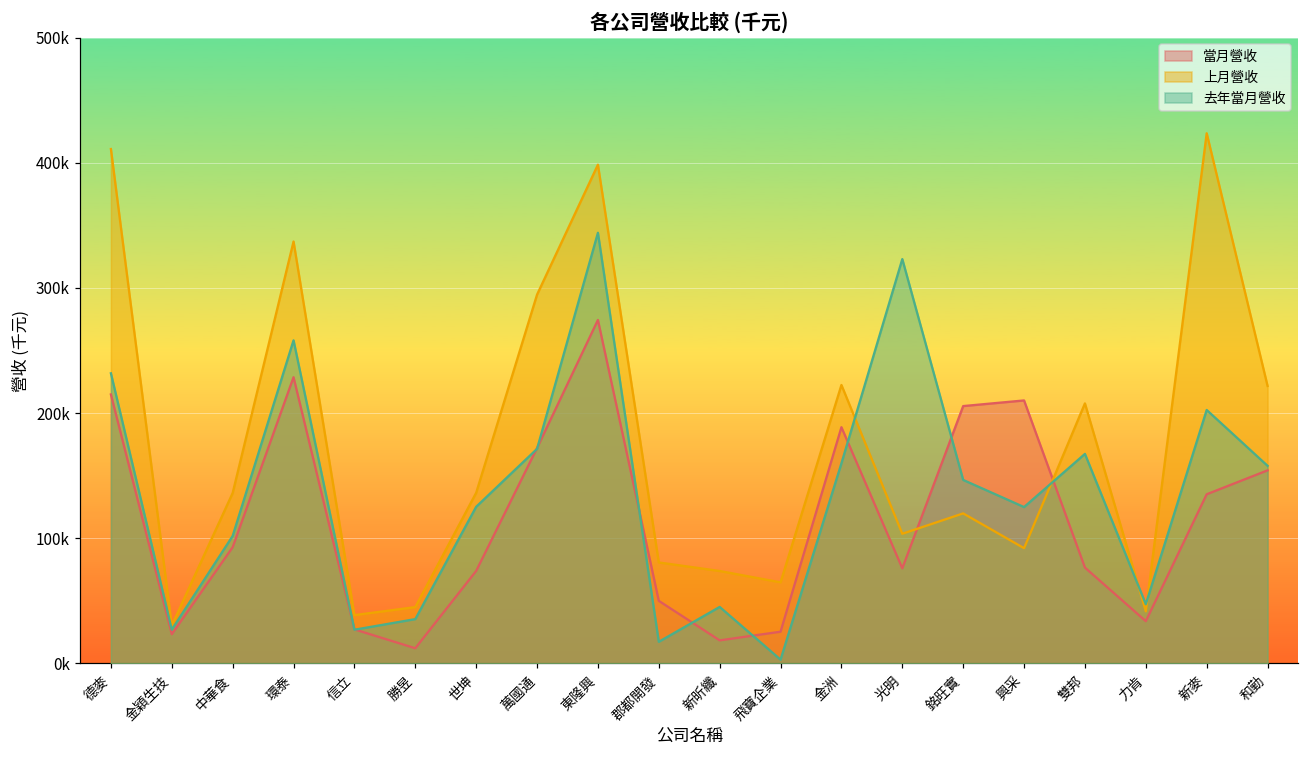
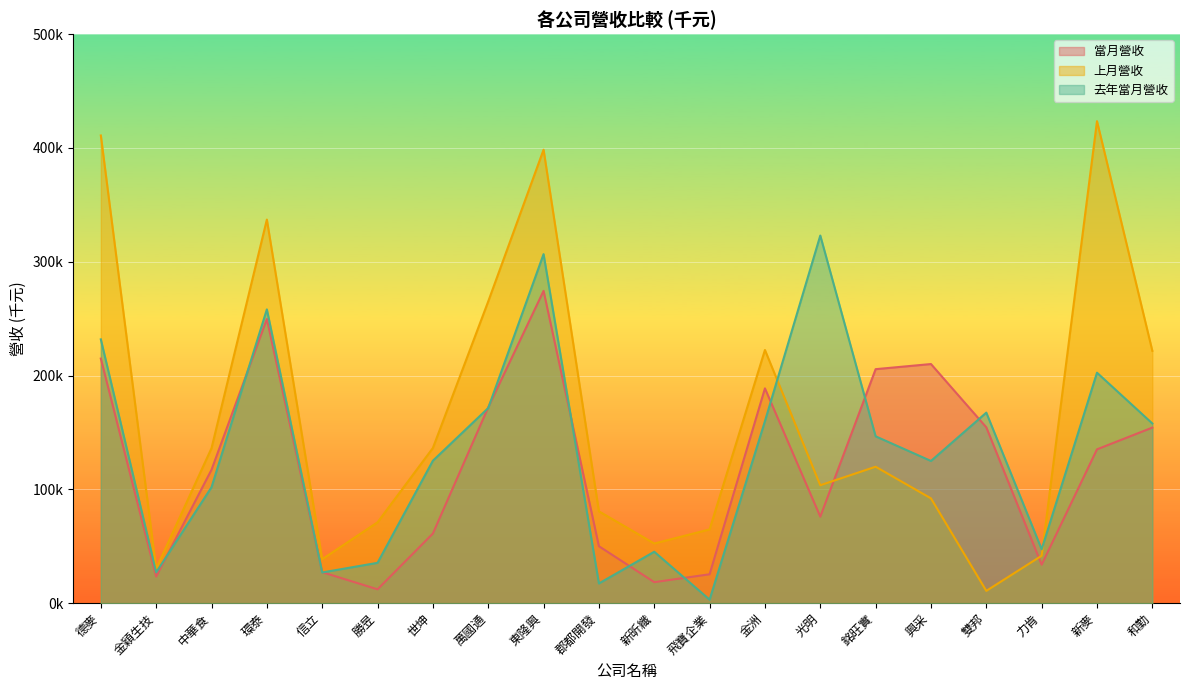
當月營收, 中華食: 93000 -> 117000
當月營收, 環泰: 229000 -> 250000
上月營收, 勝昱: 45000 -> 71000
當月營收, 世坤: 74000 -> 61000
上月營收, 萬國通: 295000 -> 265000
去年當月營收, 東隆興: 344000 -> 307000
上月營收, 新昕纖: 74000 -> 52000
當月營收, 雙邦: 77000 -> 155000
上月營收, 雙邦: 208000 -> 11000
